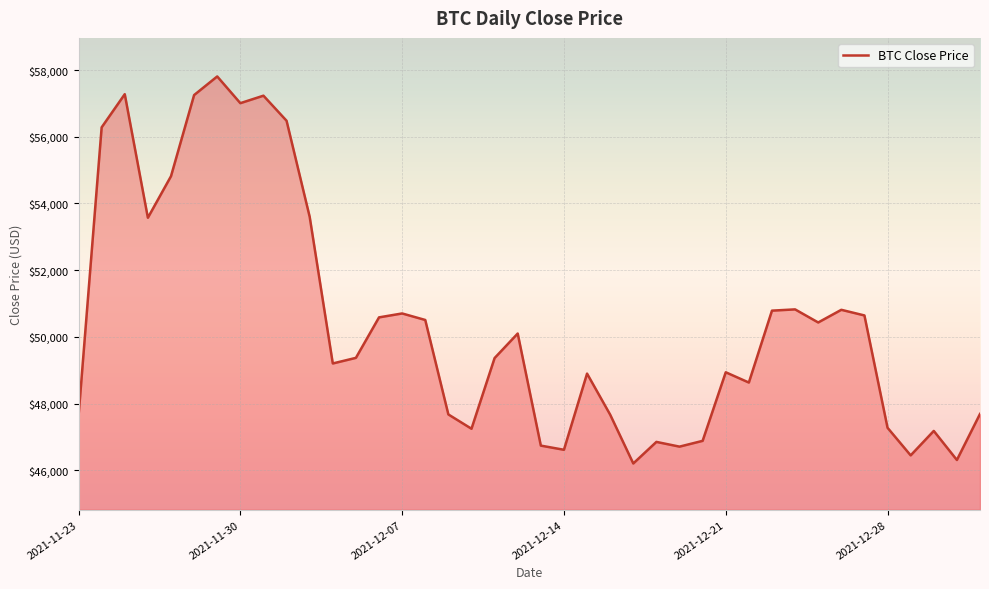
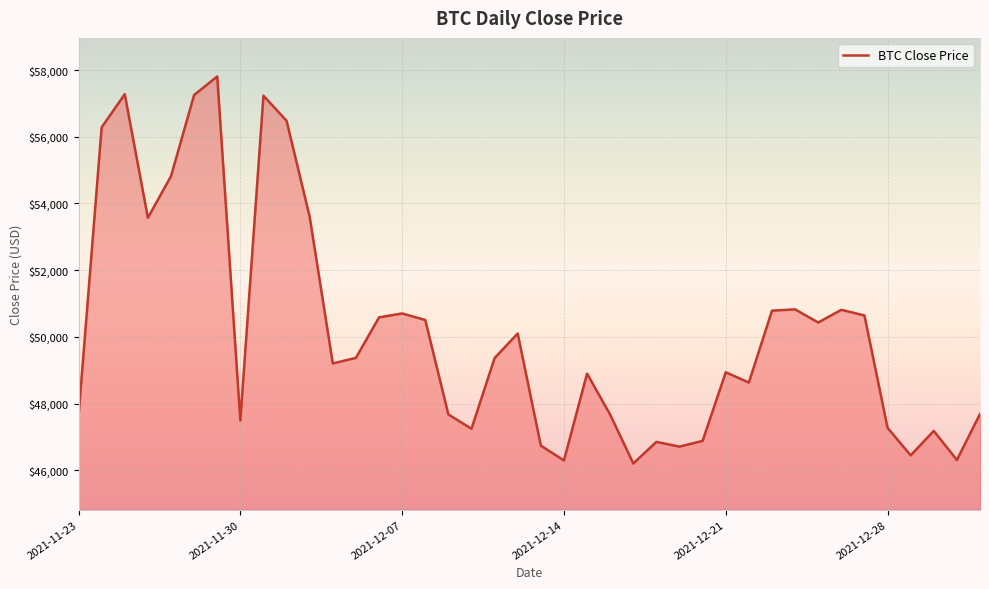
2021-11-30: $57,000 -> $47,500
2021-12-14: $46,600 -> $46,300
